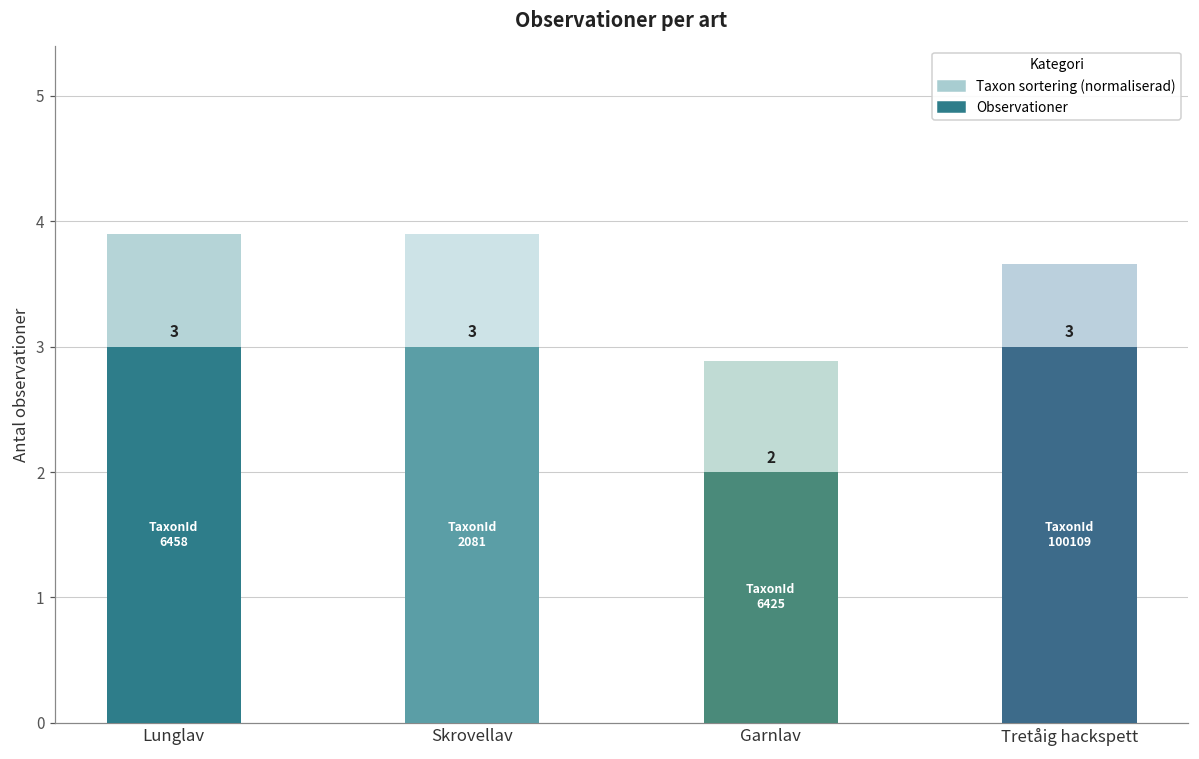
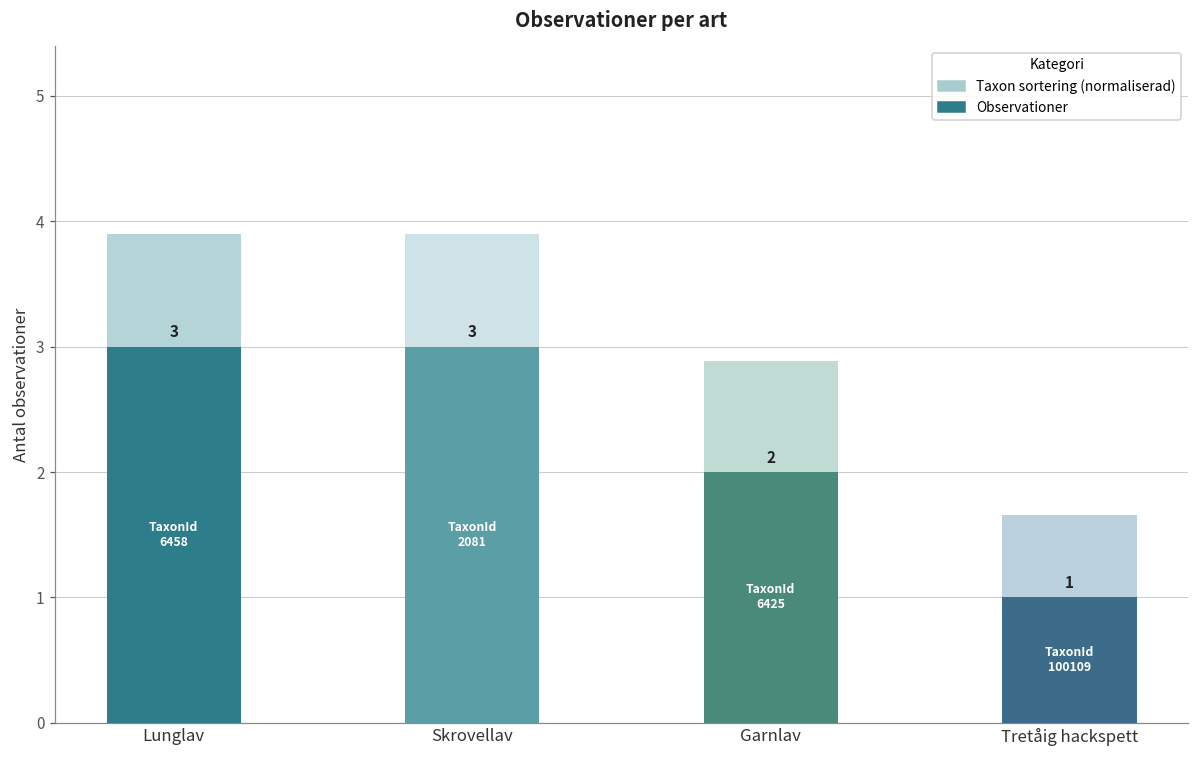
Observationer, Tretåig hackspett: 3 -> 1
